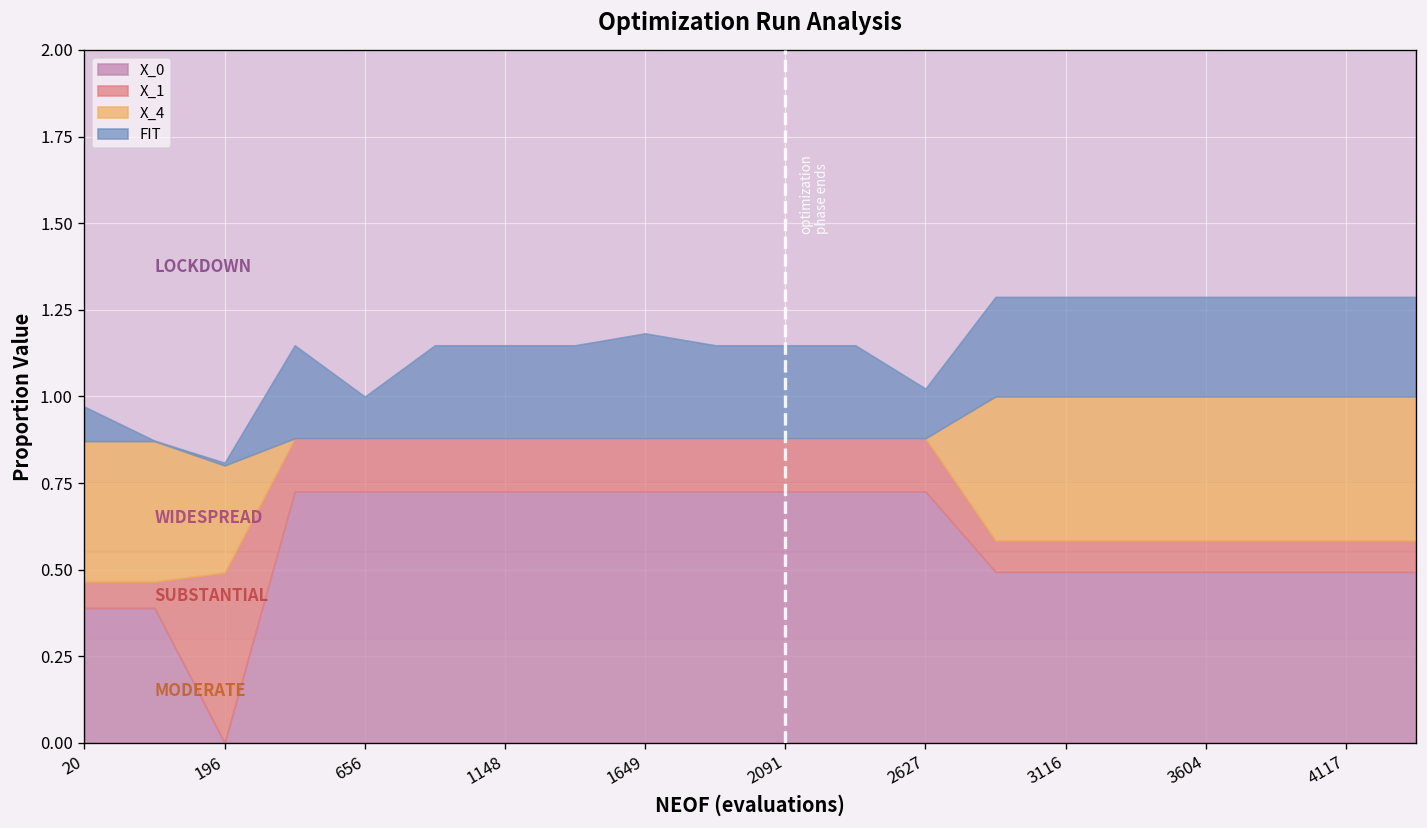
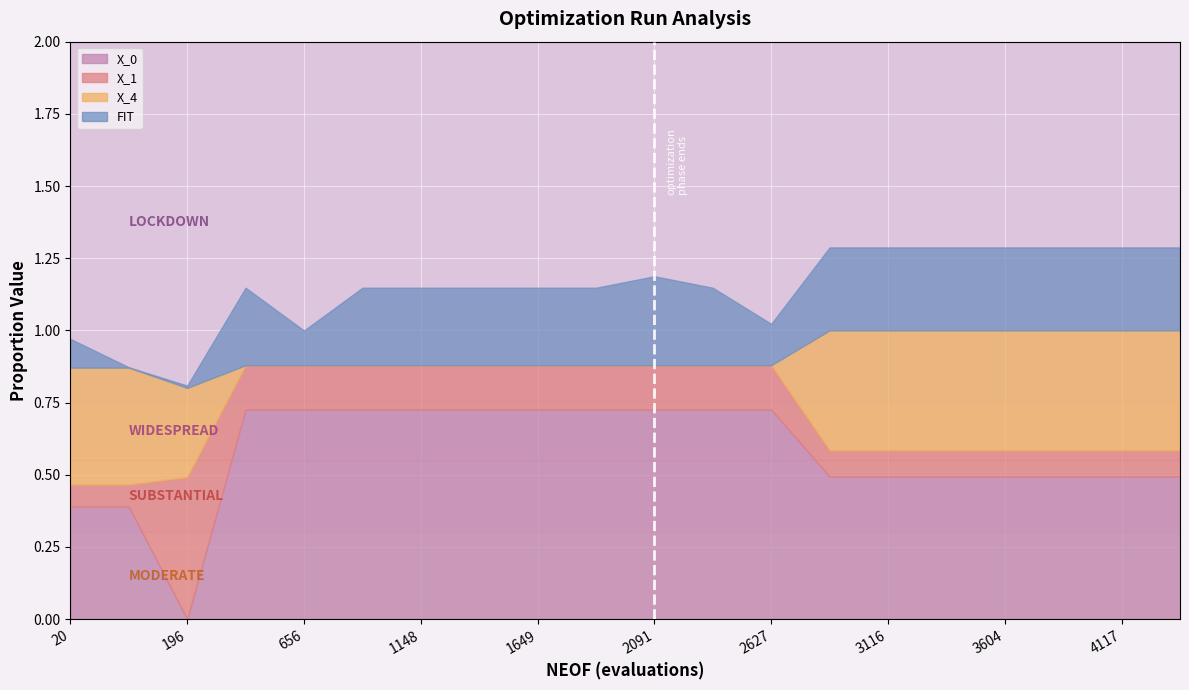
FIT, 1649: 0.30 -> 0.27
FIT, 2091: 0.27 -> 0.31
